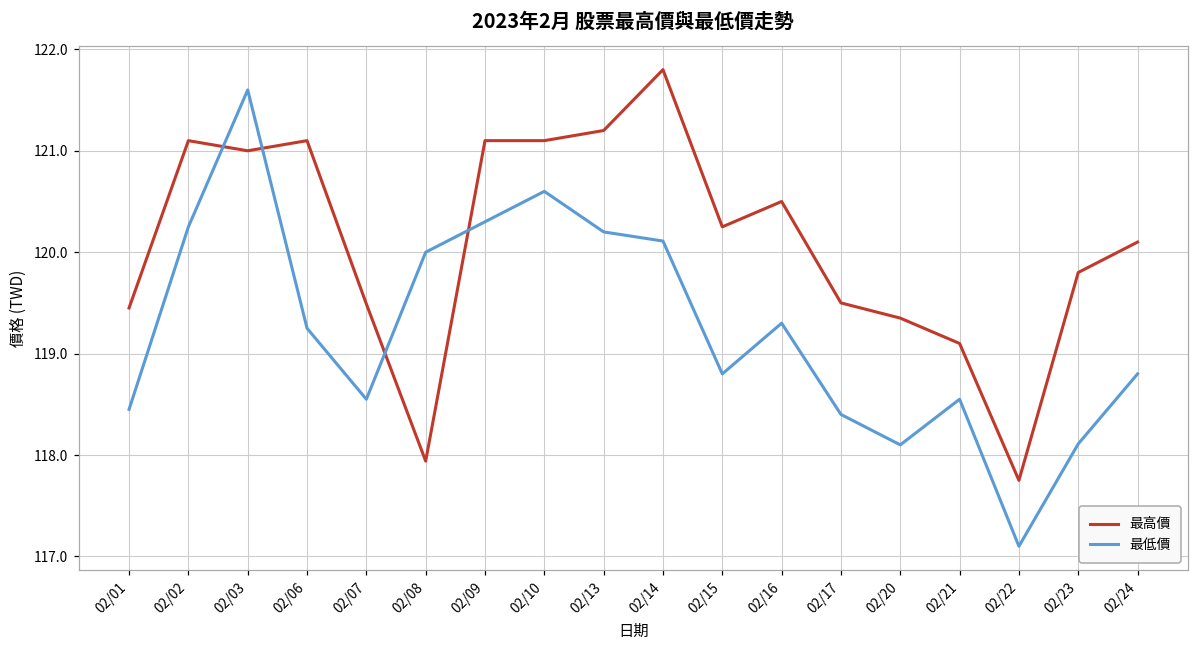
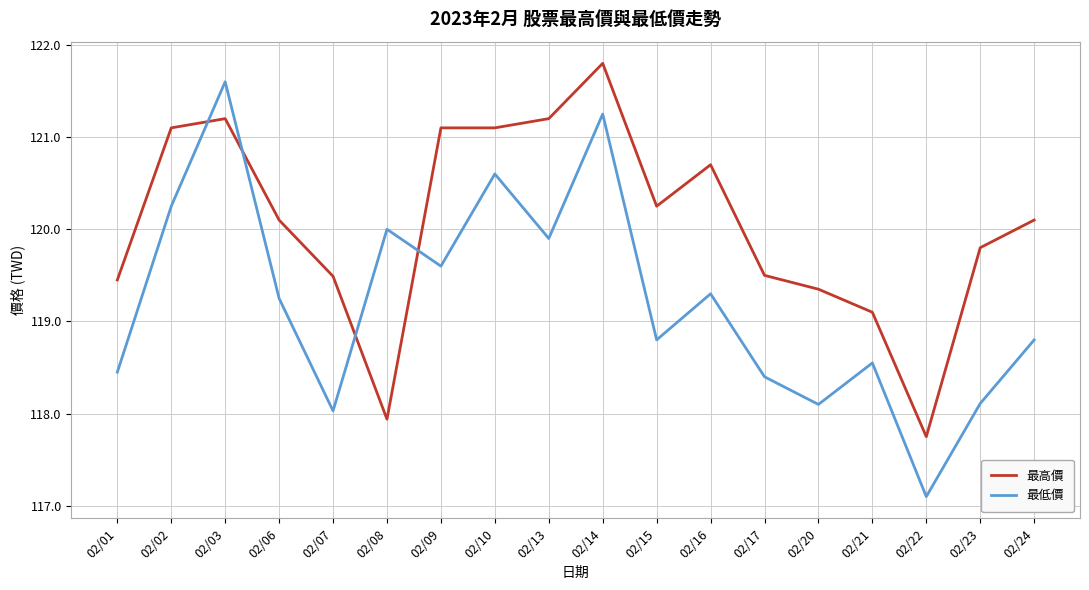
最高價, 02/03: 121.0 -> 121.2
最高價, 02/06: 121.1 -> 120.1
最低價, 02/07: 118.6 -> 118.0
最低價, 02/09: 120.3 -> 119.6
最低價, 02/13: 120.2 -> 119.9
最低價, 02/14: 120.1 -> 121.3
最高價, 02/16: 120.5 -> 120.7
